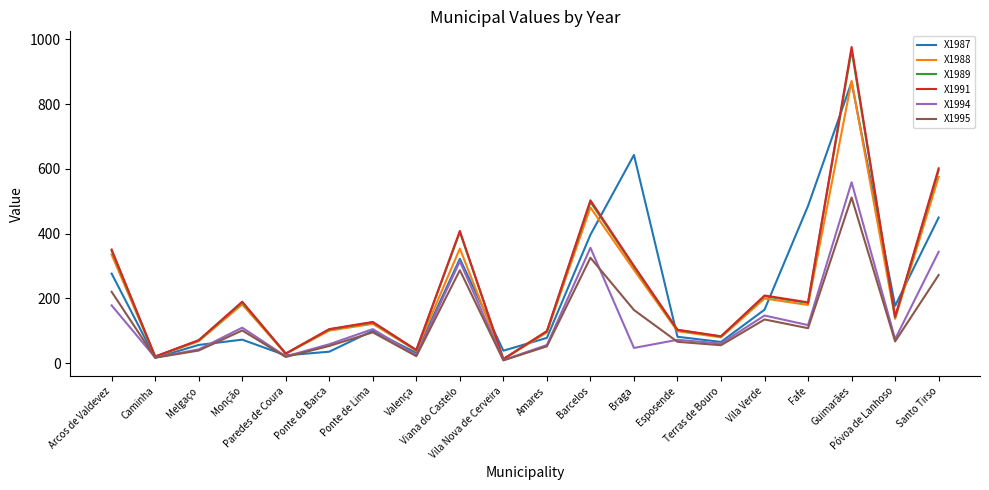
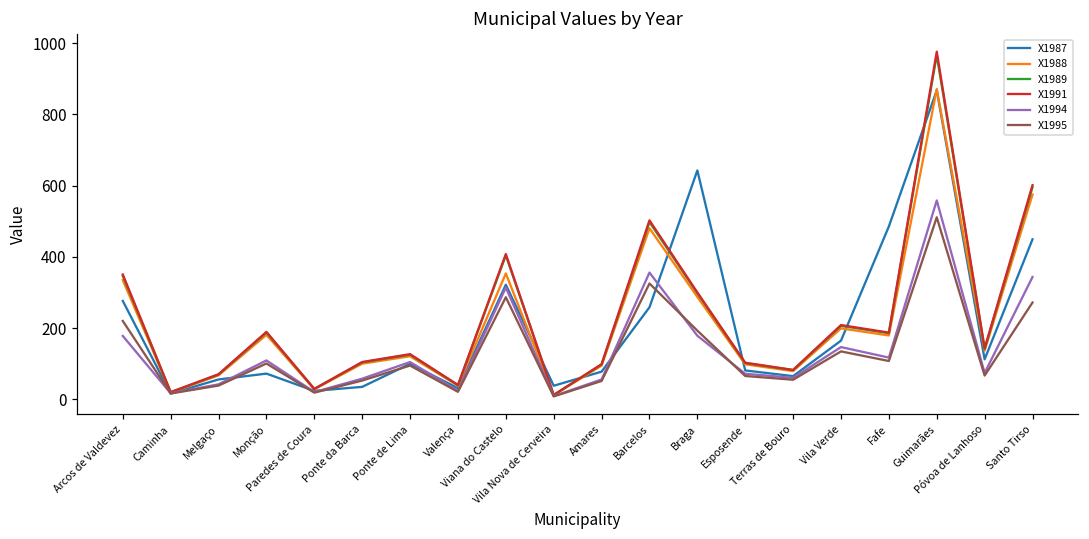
X1987, Barcelos: 400 -> 260
X1994, Braga: 50 -> 180
X1995, Braga: 160 -> 190
X1987, Póvoa de Lanhoso: 180 -> 110
